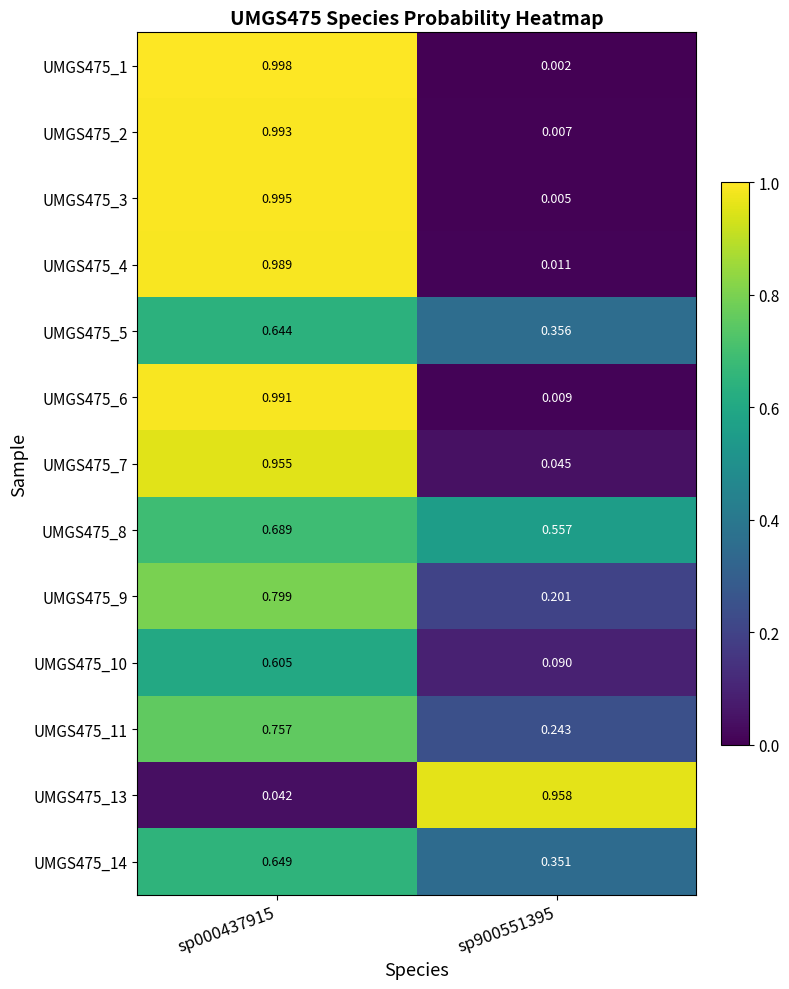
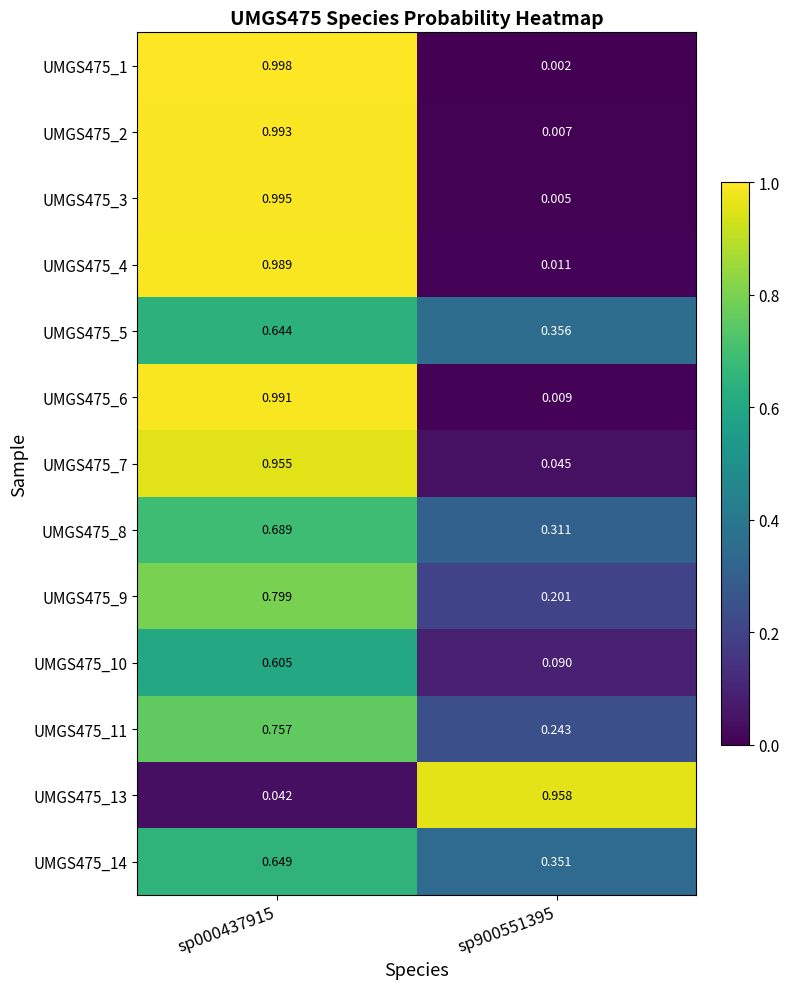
UMGS475_8, sp900551395: 0.557 -> 0.311
